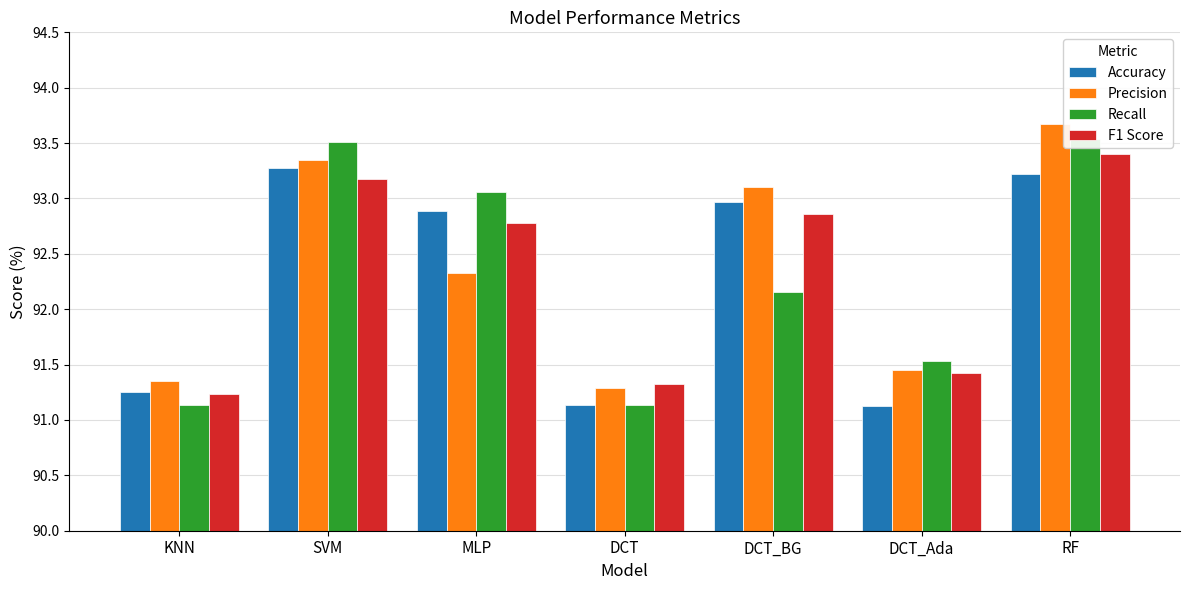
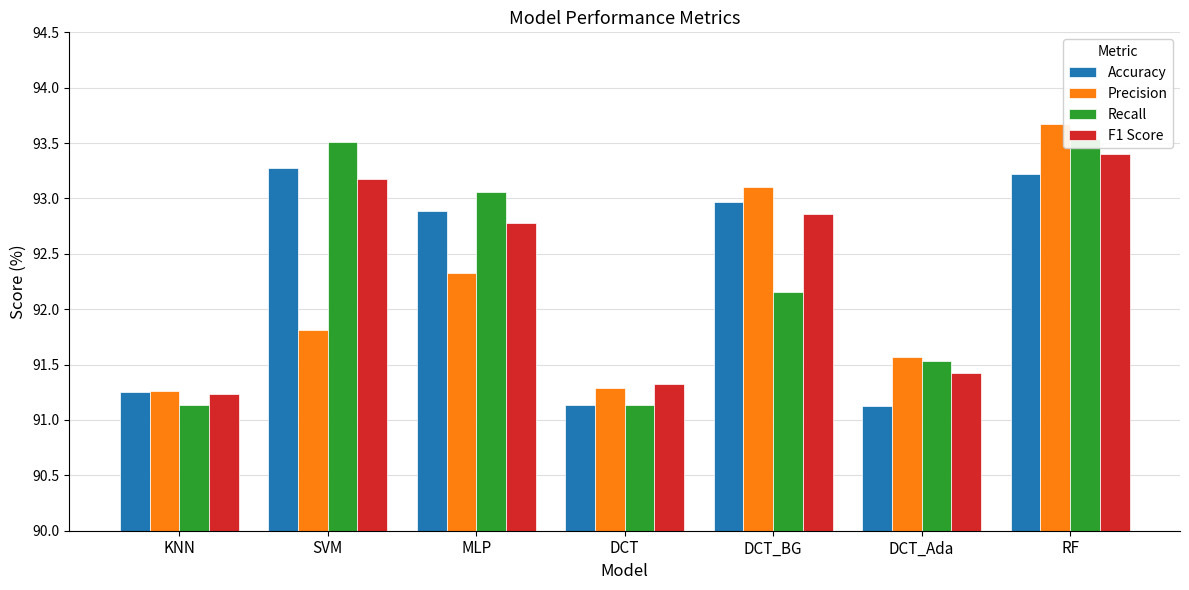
Precision, KNN: 91.35 -> 91.26
Precision, SVM: 93.35 -> 91.81
Precision, DCT_Ada: 91.45 -> 91.57
